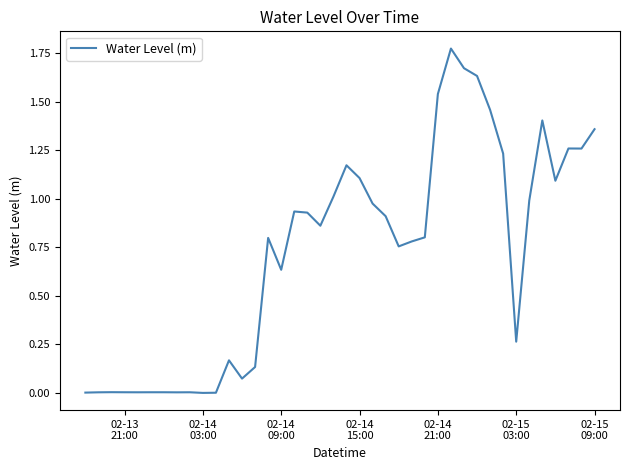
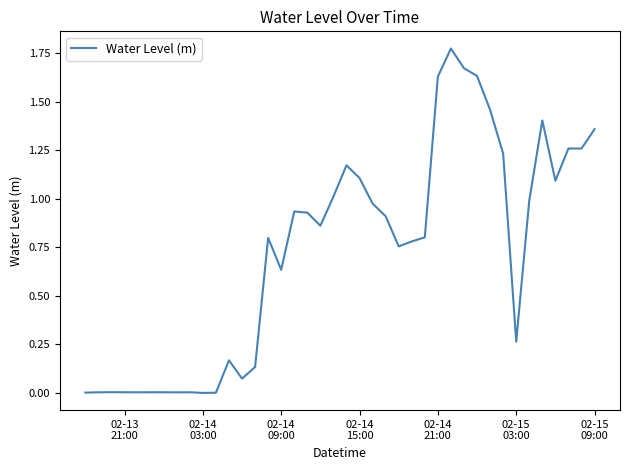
02-14 21:00: 1.54 -> 1.63
